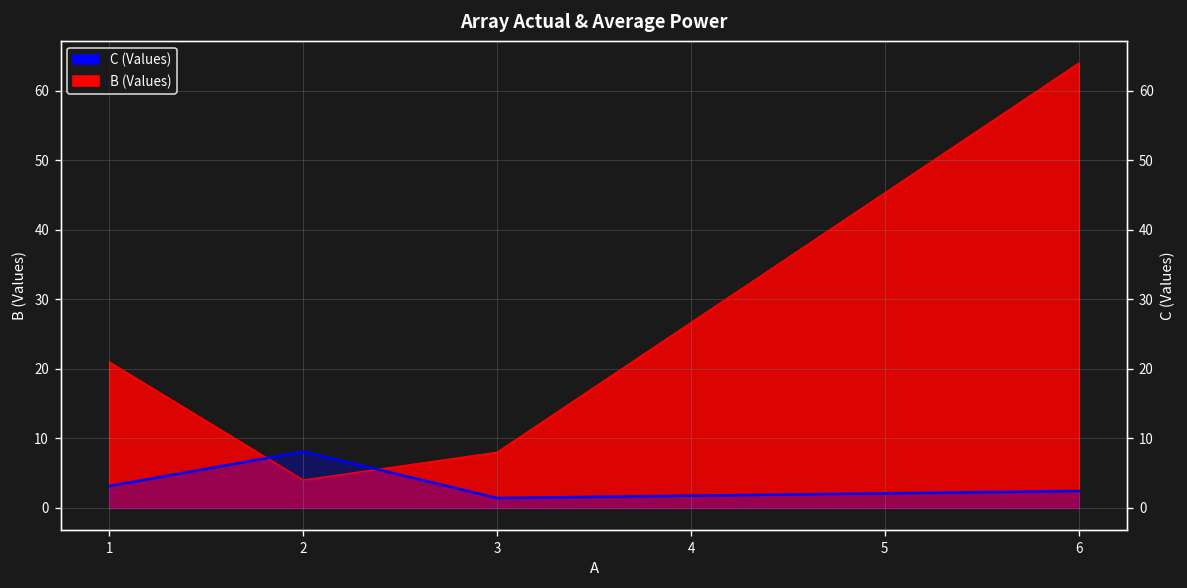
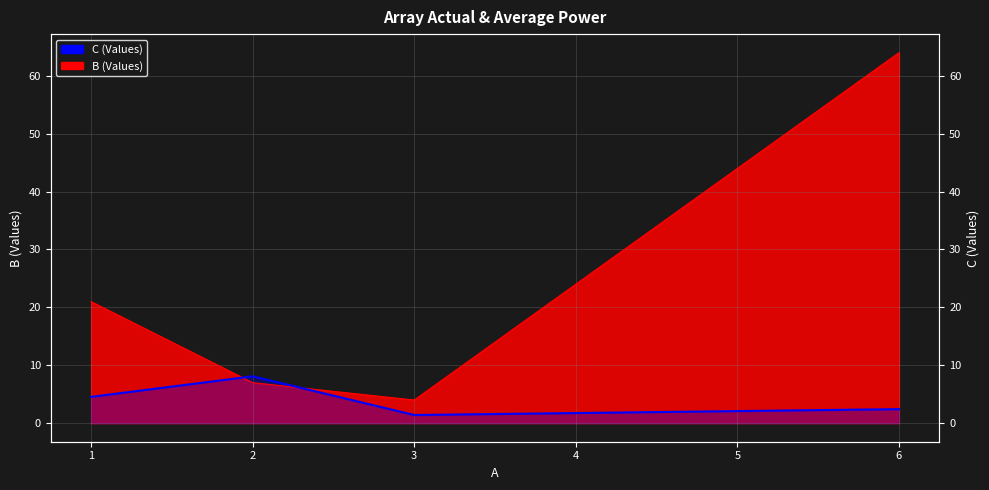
C (Values), 1: 3 -> 5
B (Values), 2: 4 -> 7
B (Values), 3: 8 -> 4
